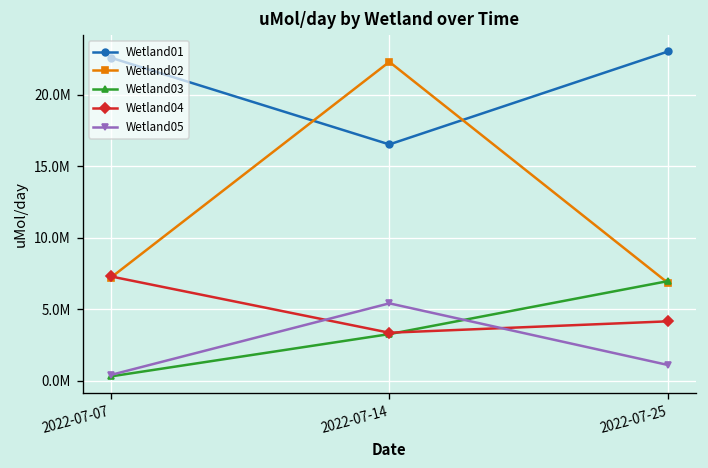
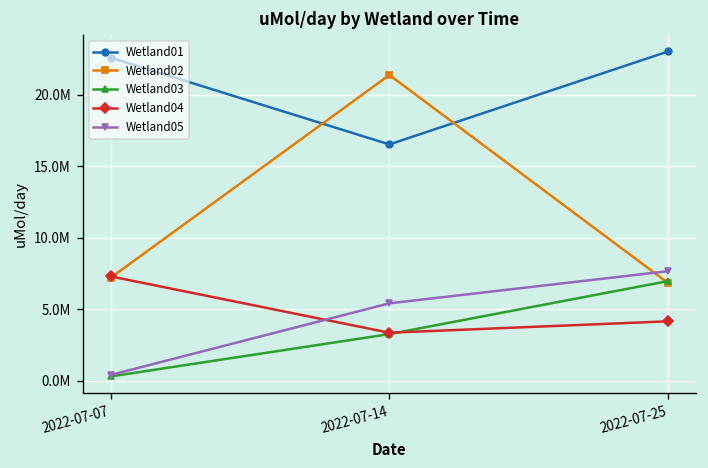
Wetland02, 2022-07-14: 22300000 -> 21400000
Wetland05, 2022-07-25: 1100000 -> 7700000
